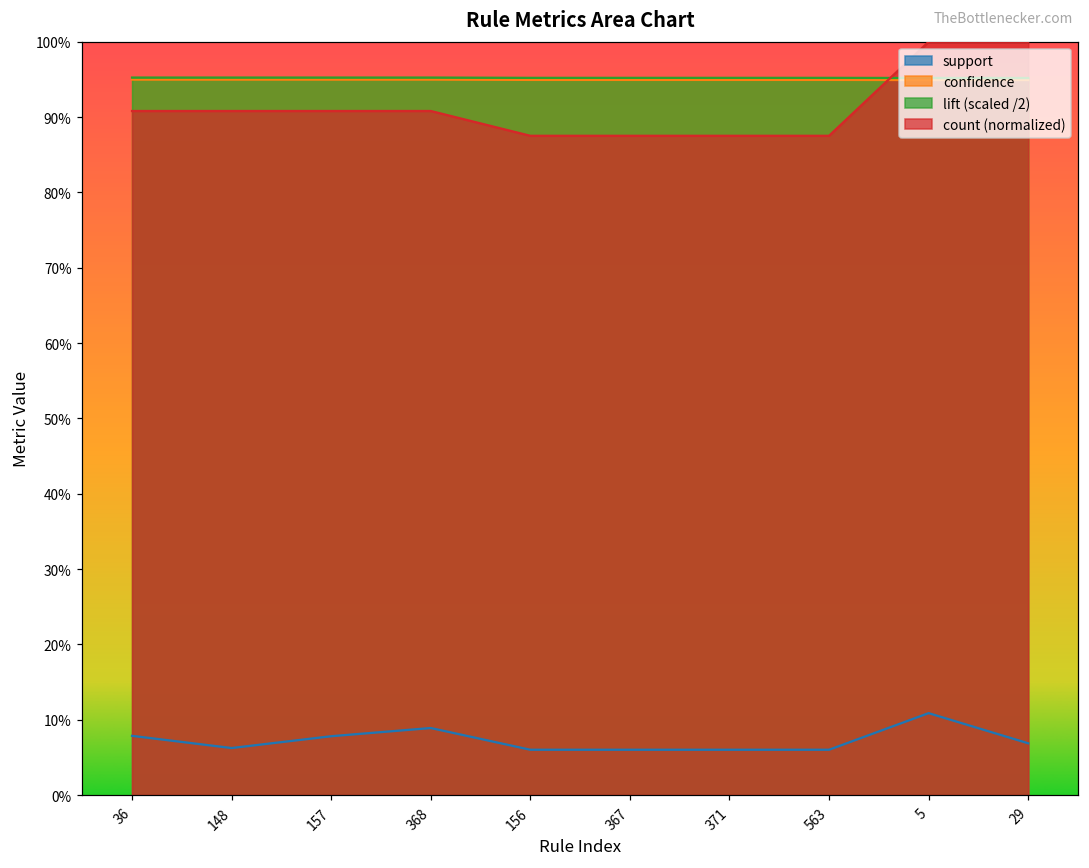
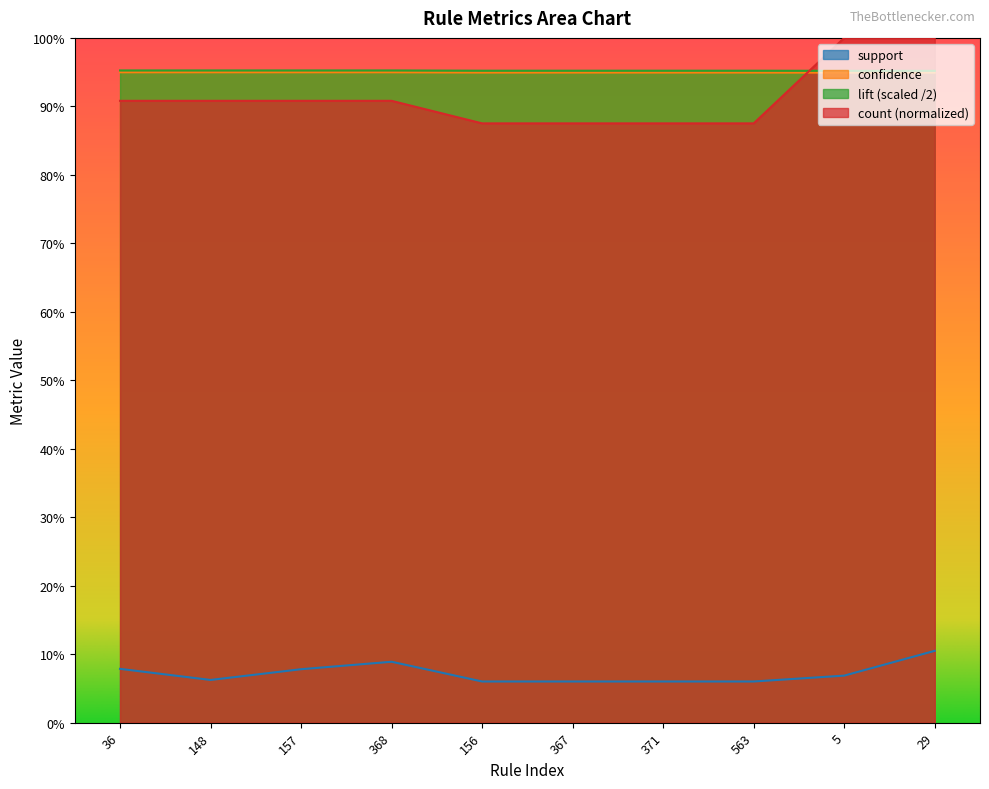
support, 5: 11% -> 7%
support, 29: 7% -> 10%
